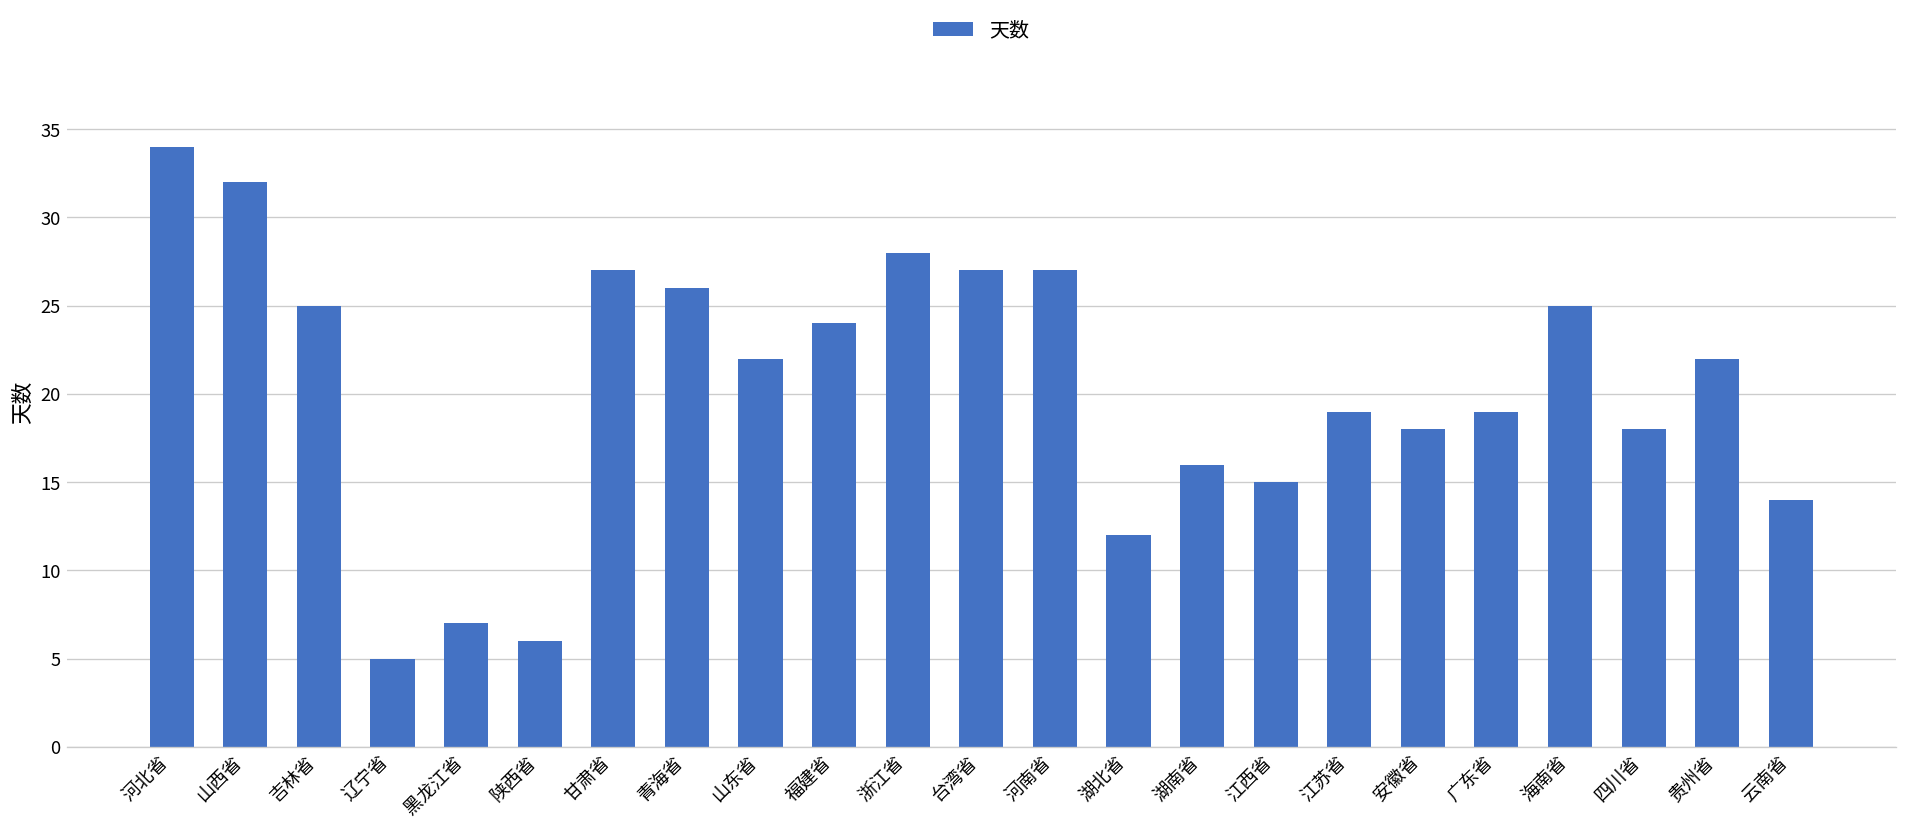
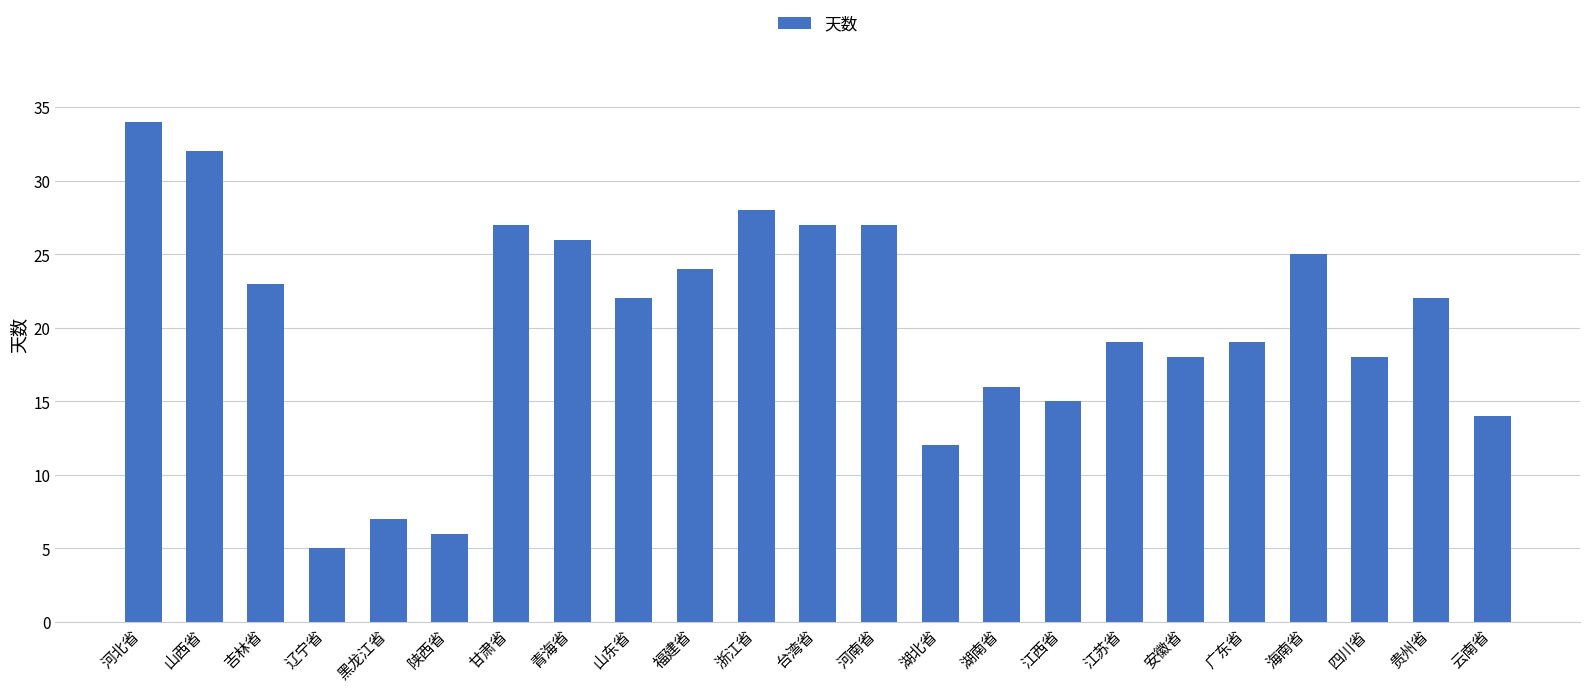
吉林省: 25 -> 23
